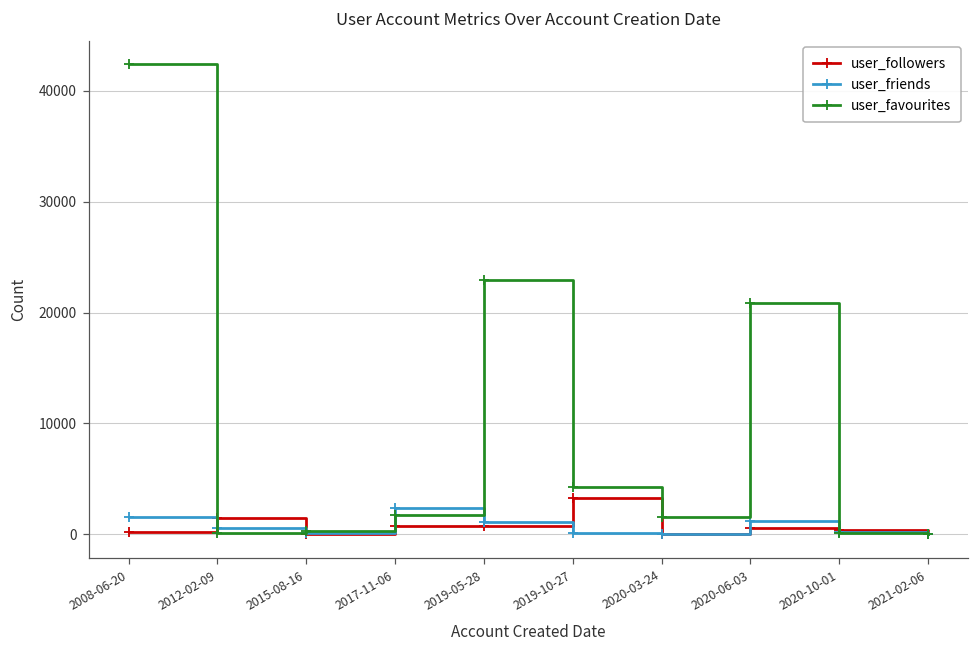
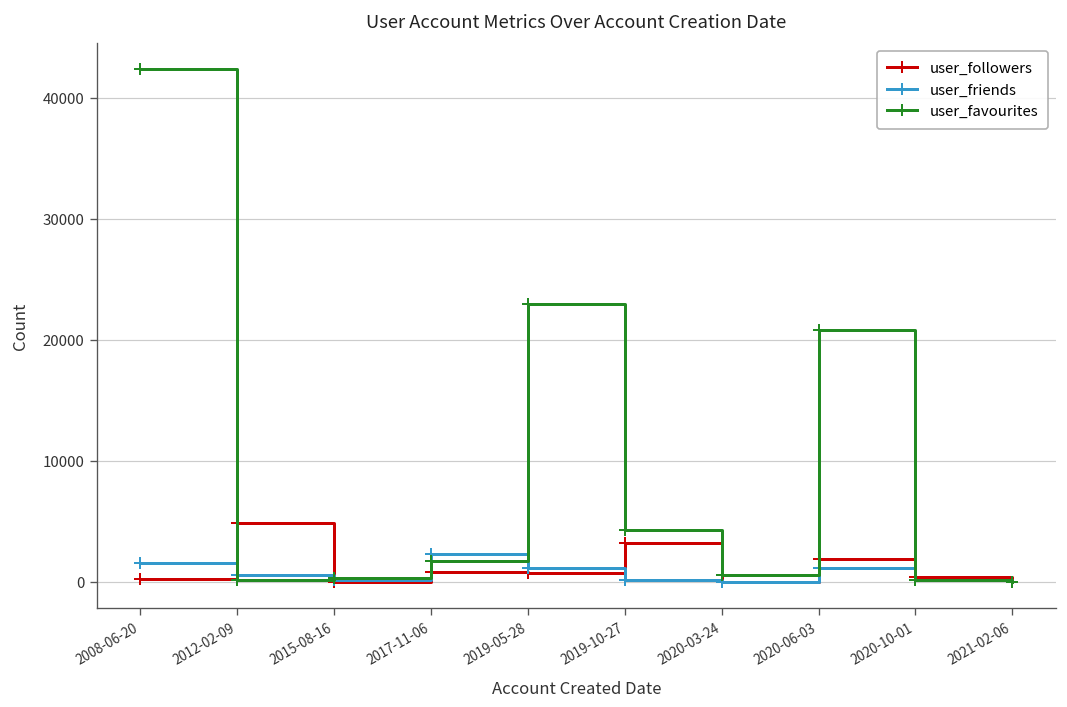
user_followers, 2012-02-09: 1400 -> 4900
user_favourites, 2020-03-24: 1500 -> 600
user_followers, 2020-06-03: 500 -> 1900
